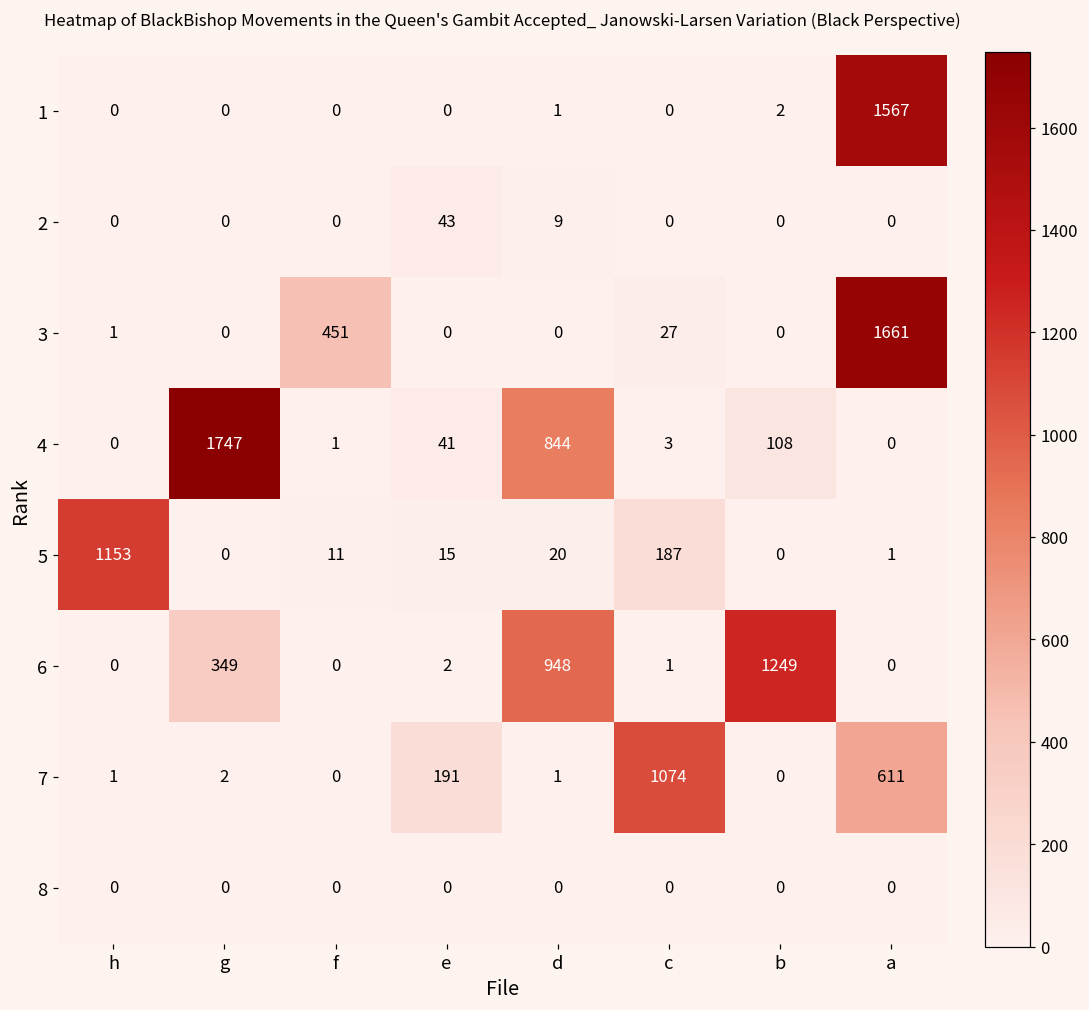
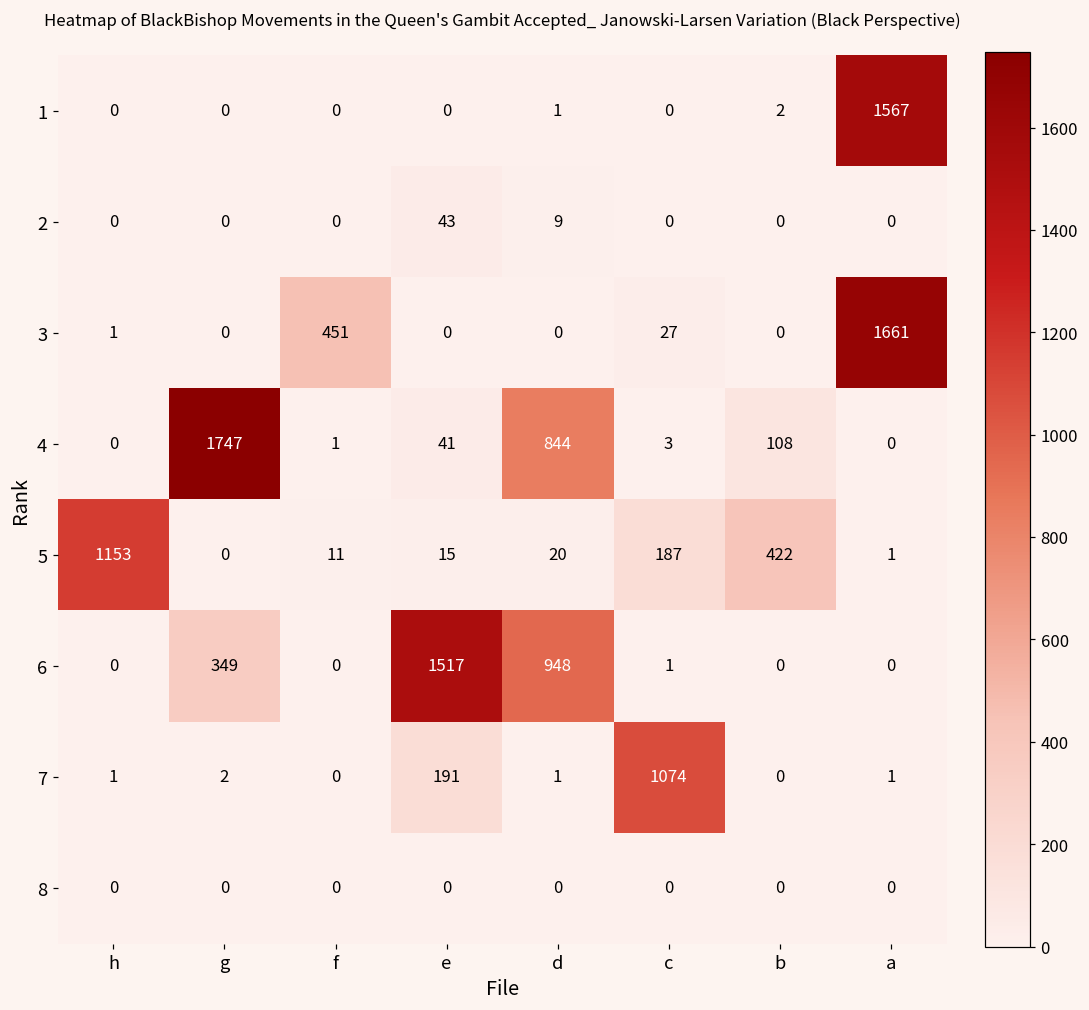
5, b: 0 -> 422
6, e: 2 -> 1517
6, b: 1249 -> 0
7, a: 611 -> 1
